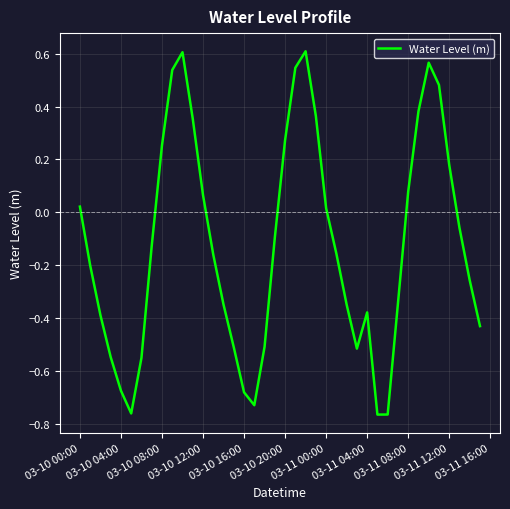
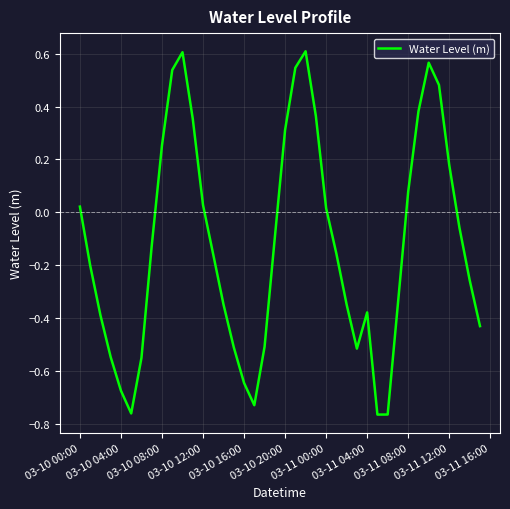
03-10 12:00: 0.07 -> 0.03
03-10 16:00: -0.68 -> -0.65
03-10 20:00: 0.27 -> 0.31
